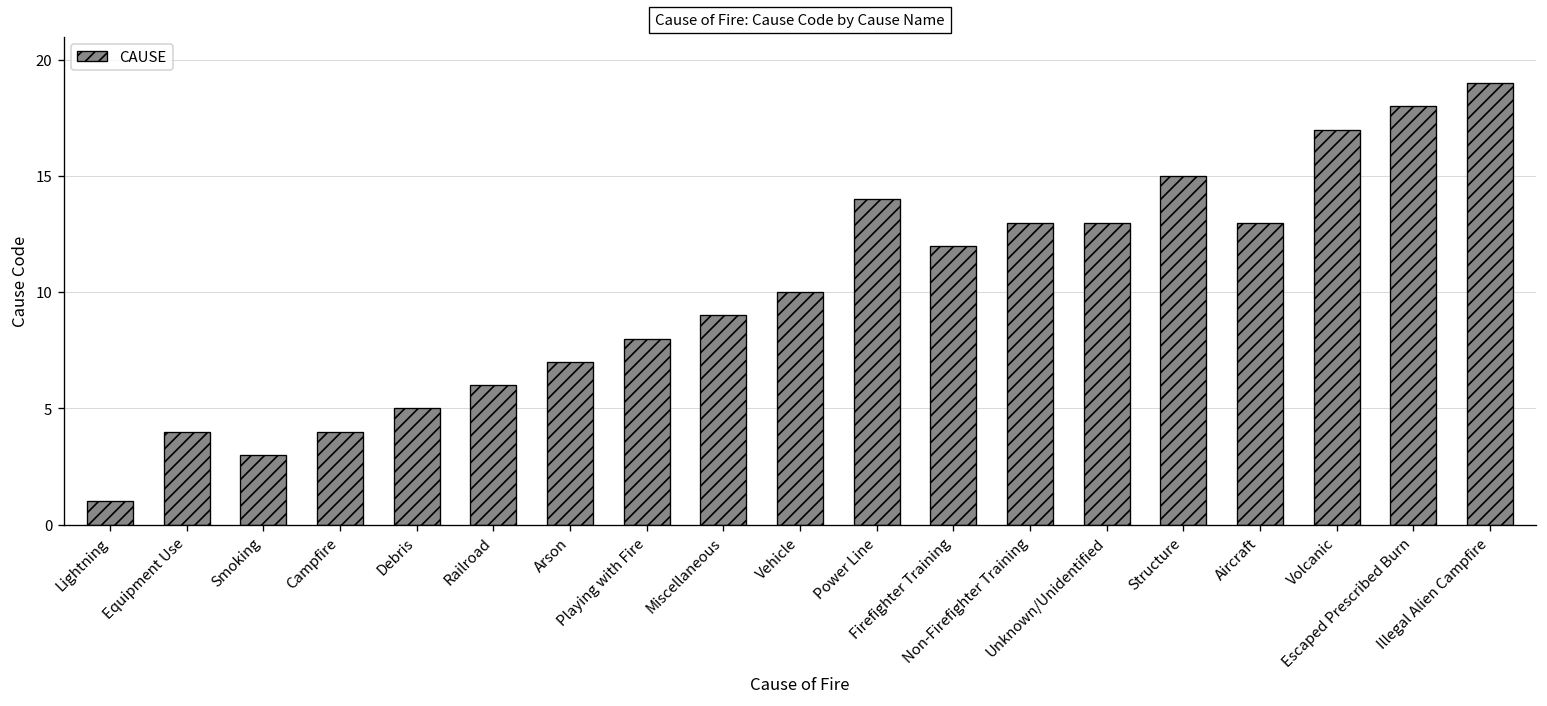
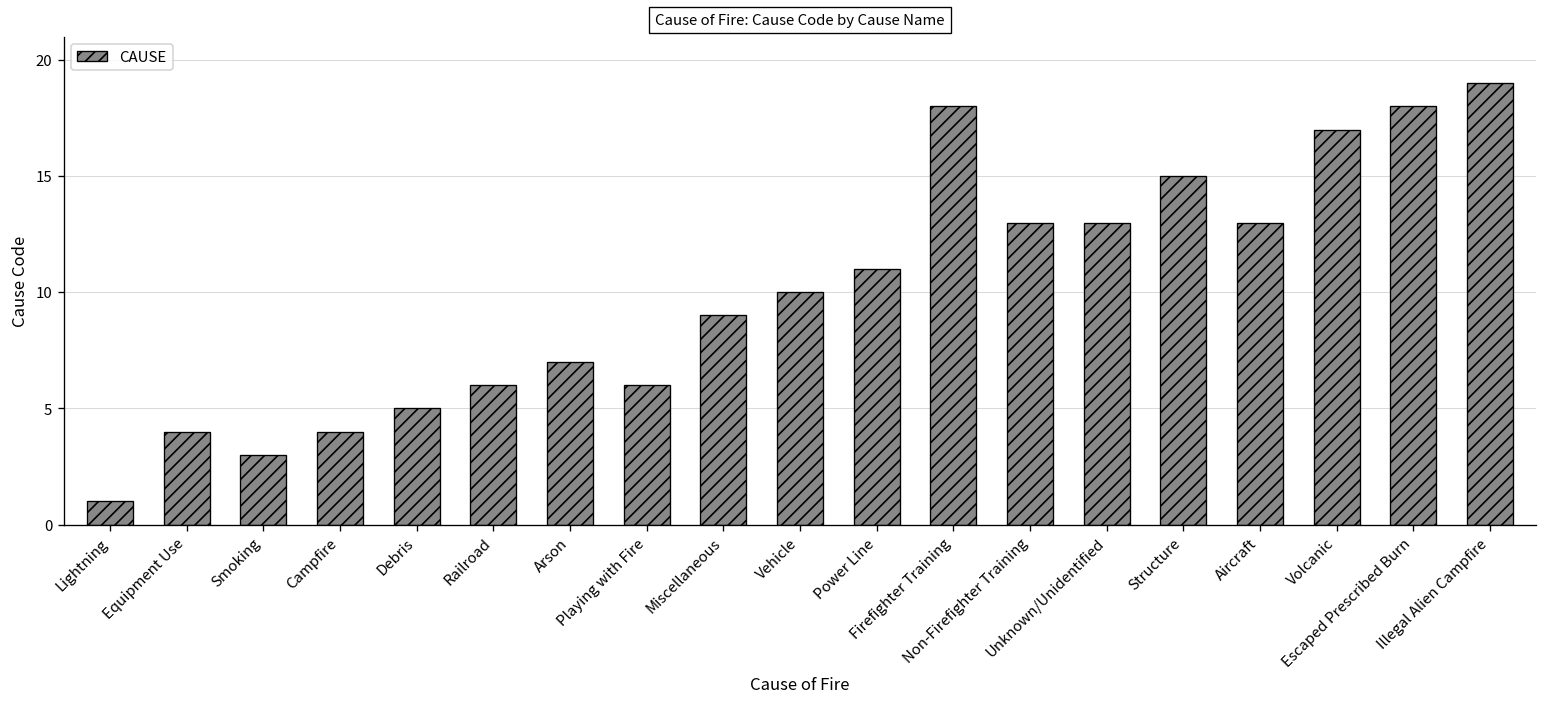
Playing with Fire: 8 -> 6
Power Line: 14 -> 11
Firefighter Training: 12 -> 18
